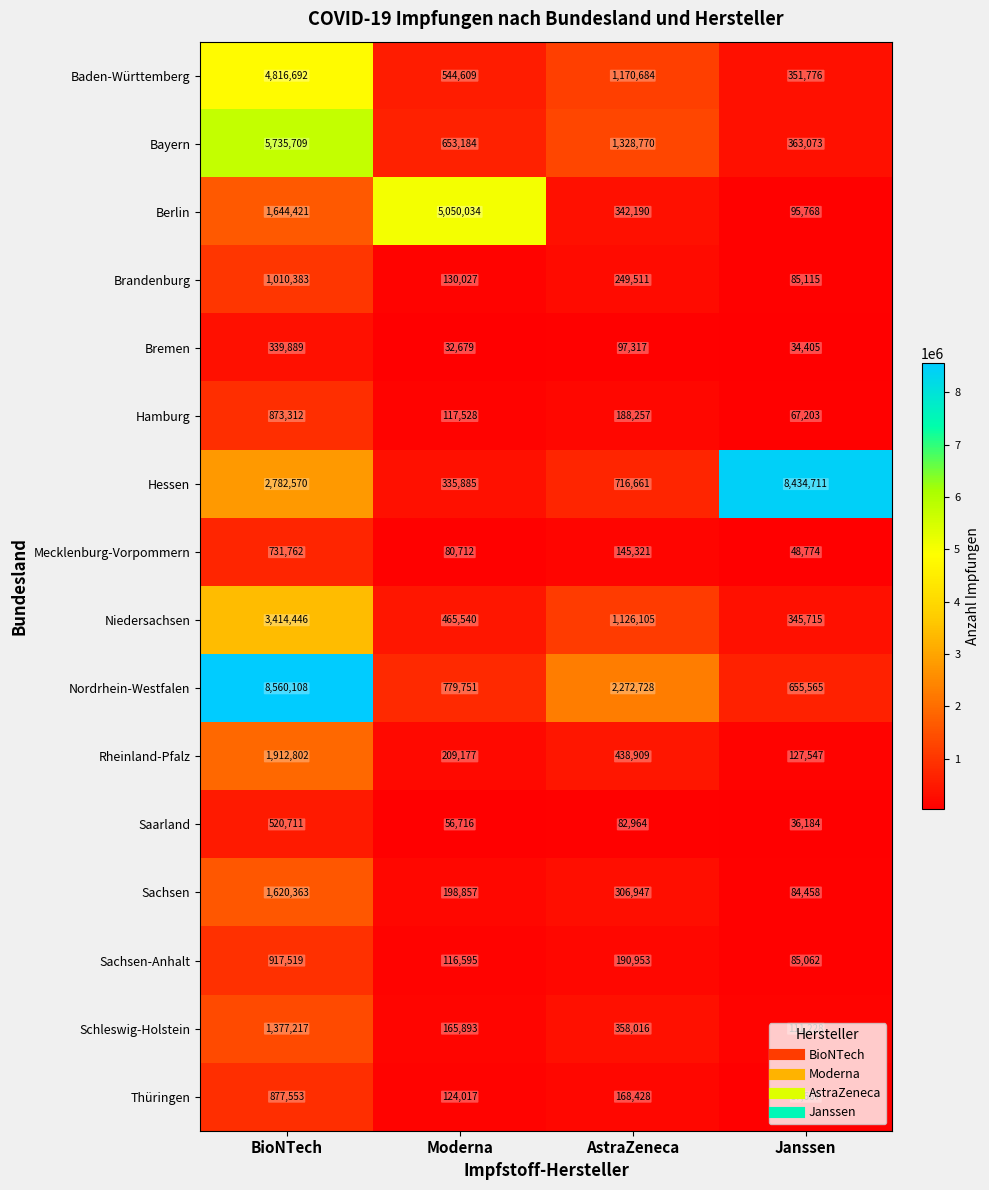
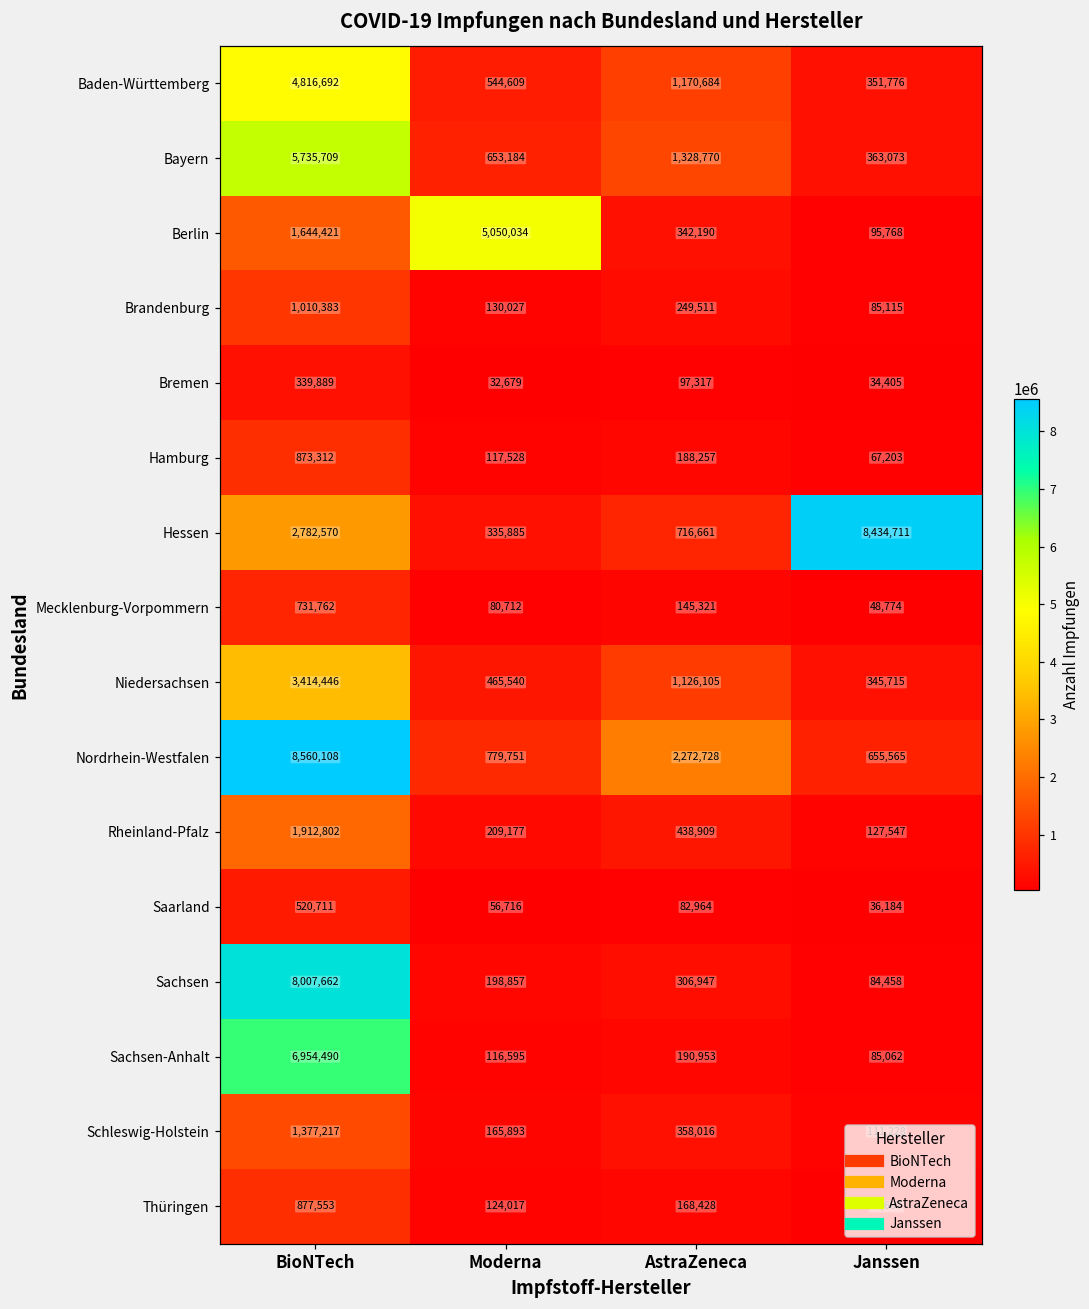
Sachsen, BioNTech: 1,620,363 -> 8,007,662
Sachsen-Anhalt, BioNTech: 917,519 -> 6,954,490
